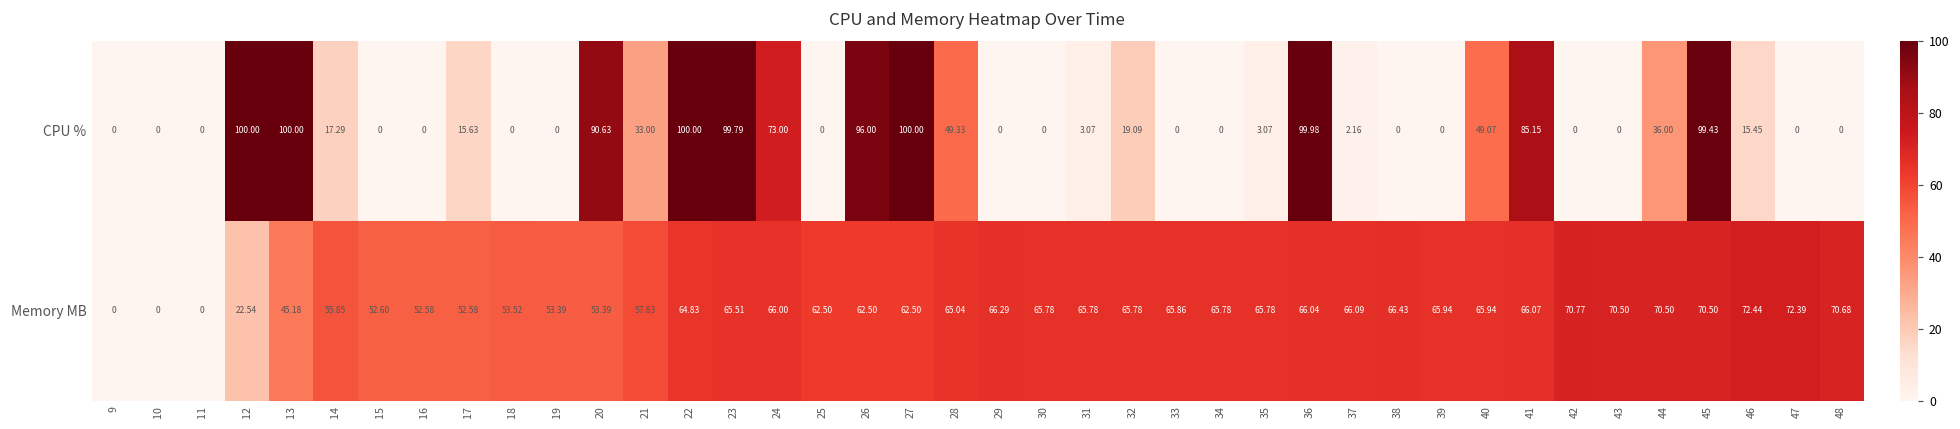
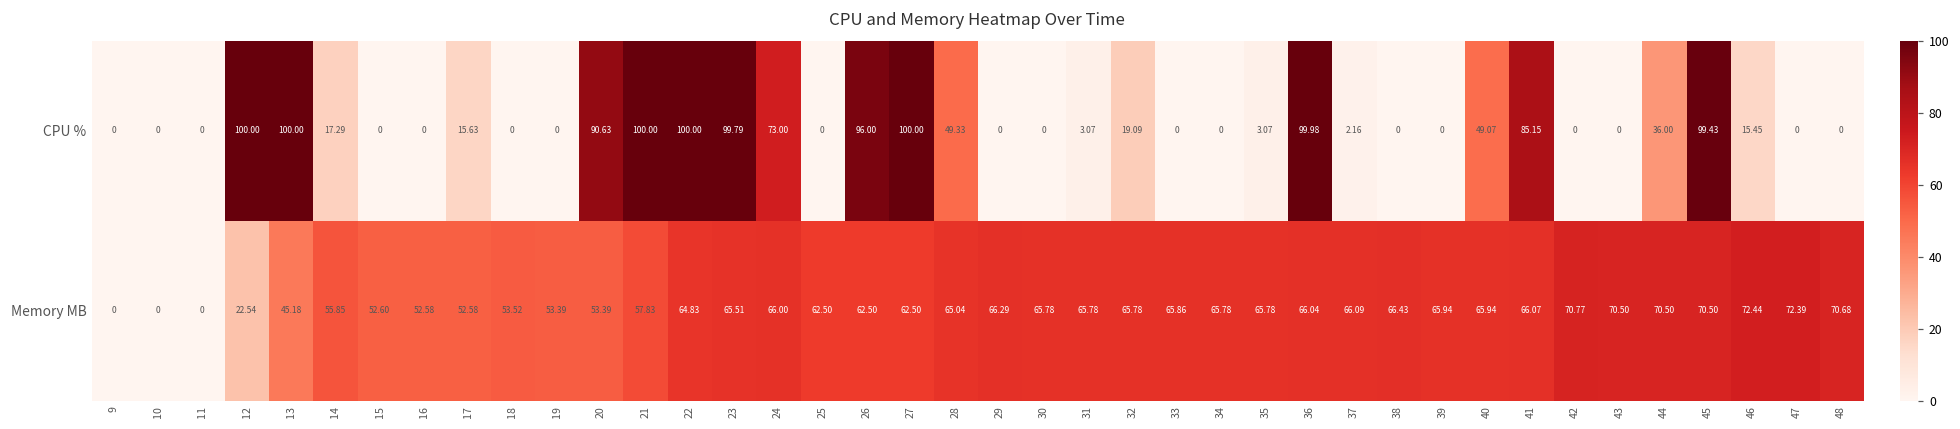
CPU %, 21: 33.00 -> 100.00
